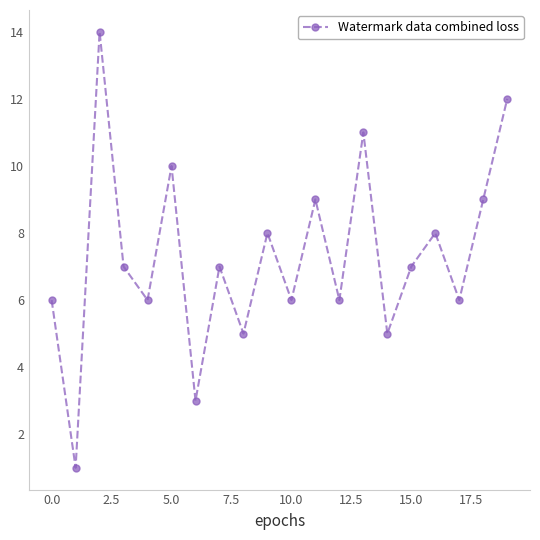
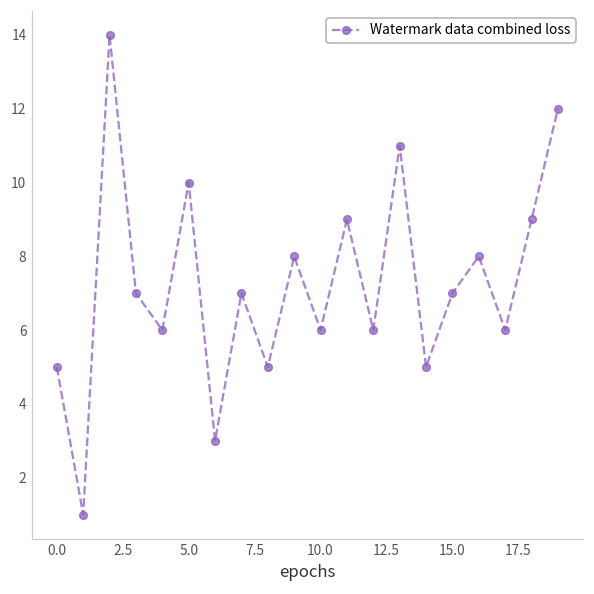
0.0: 6 -> 5
